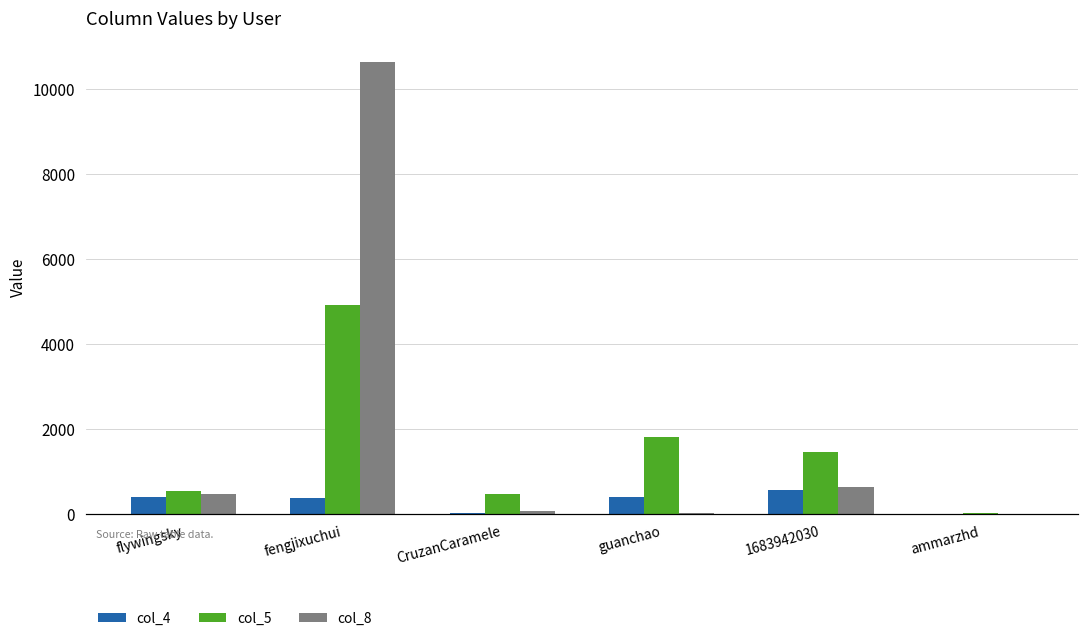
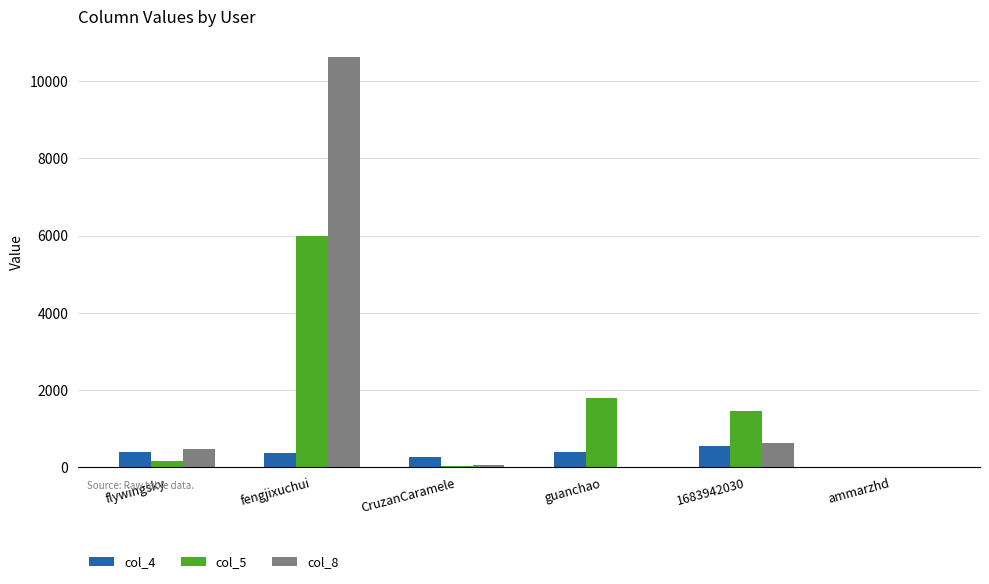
col_5, flywingsky: 500 -> 200
col_5, fengjixuchui: 4900 -> 6000
col_4, CruzanCaramele: 0 -> 300
col_5, CruzanCaramele: 500 -> 0
